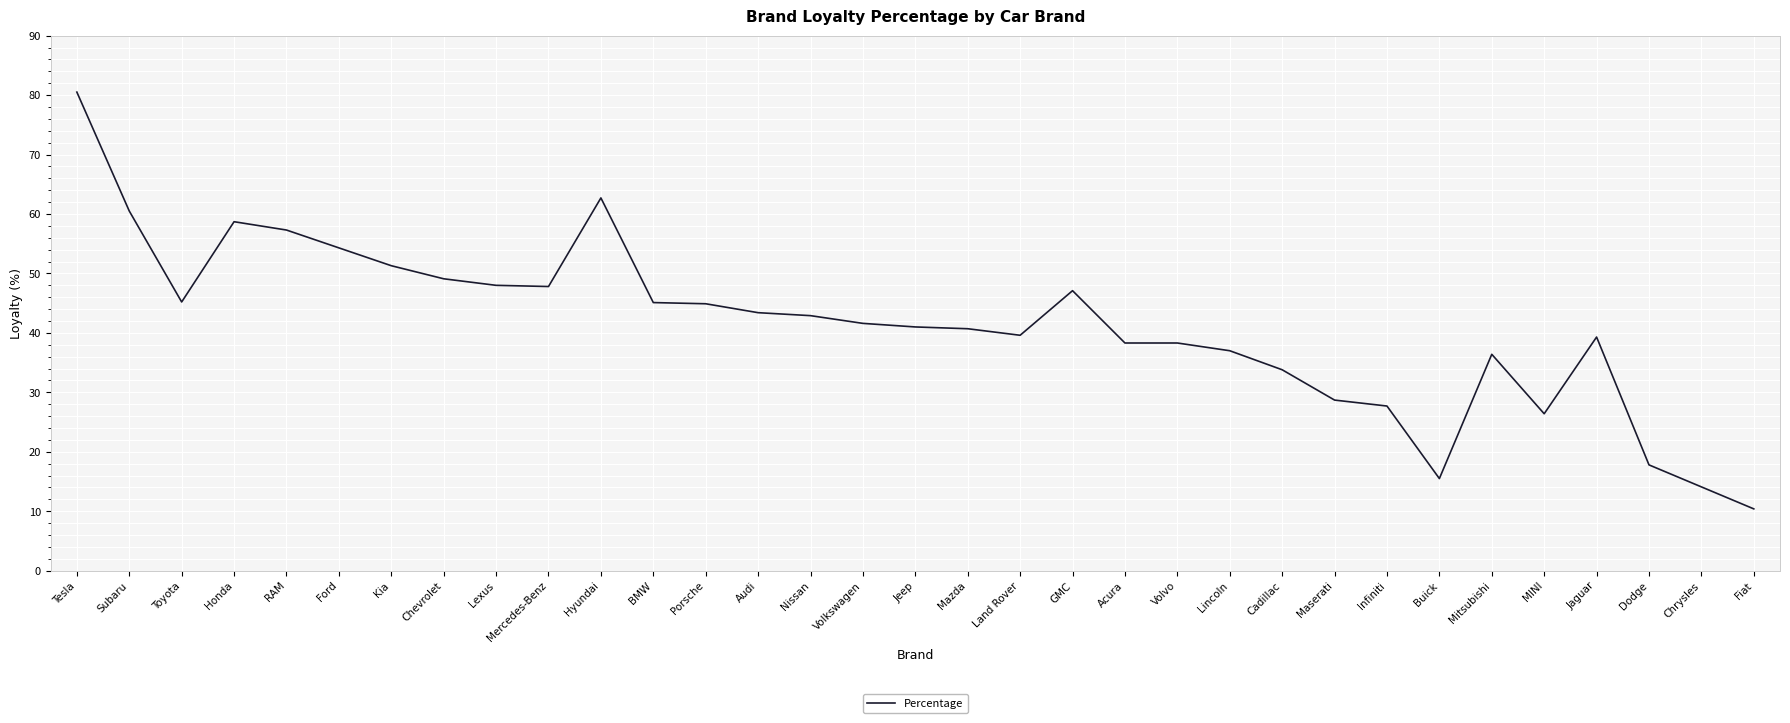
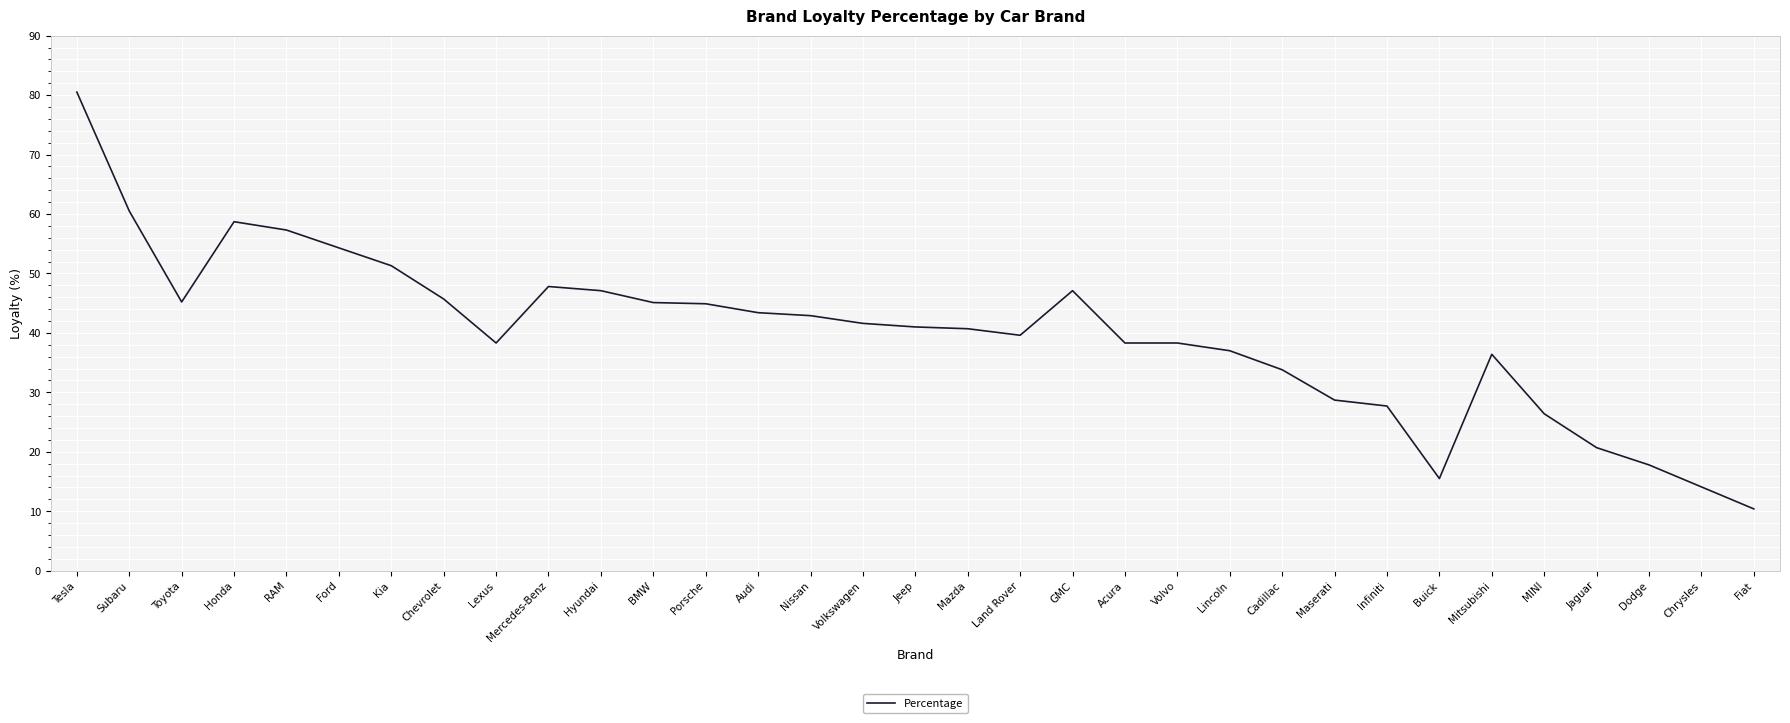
Chevrolet: 49 -> 46
Lexus: 48 -> 38
Hyundai: 63 -> 47
Jaguar: 39 -> 21
